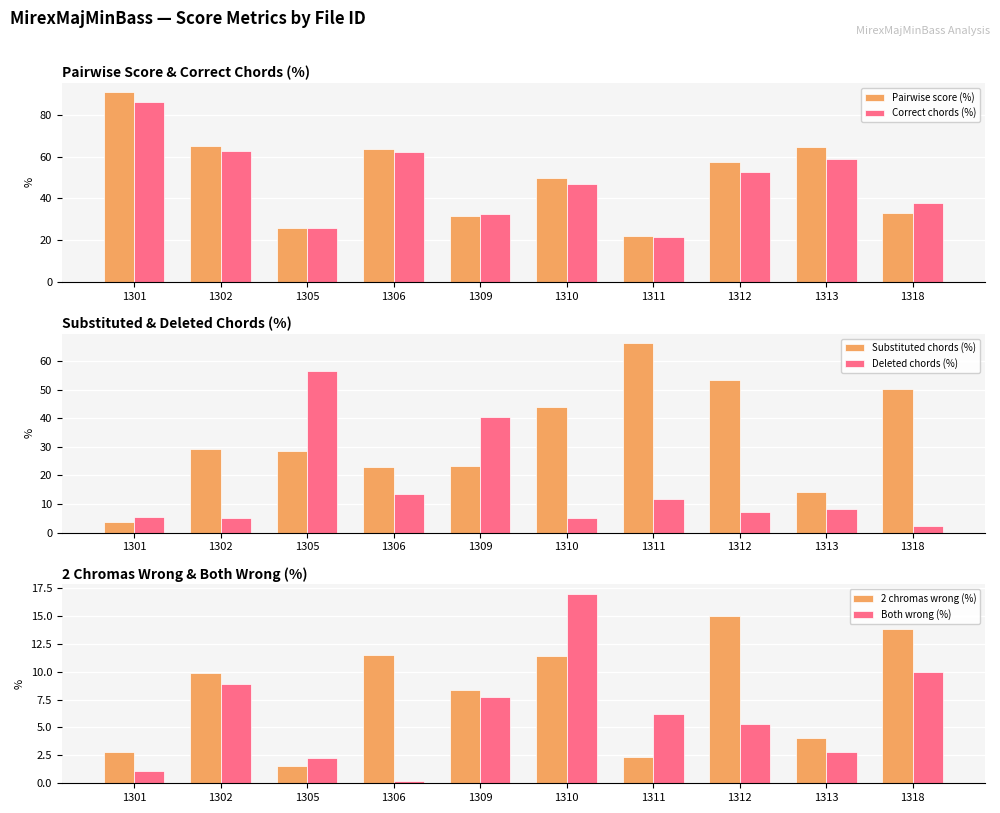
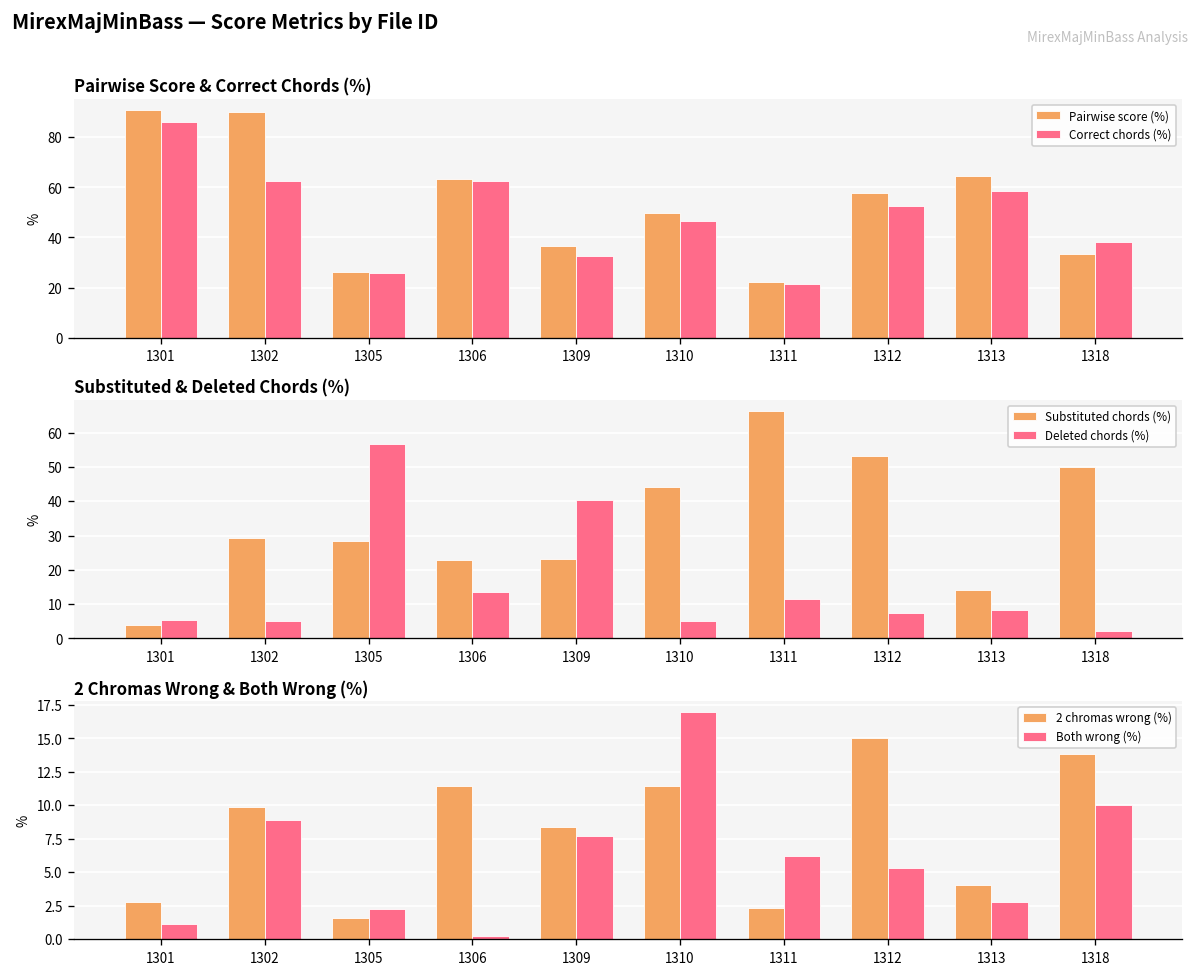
Pairwise Score & Correct Chords (%), Pairwise score (%), 1302: 65 -> 90
Pairwise Score & Correct Chords (%), Pairwise score (%), 1309: 32 -> 37
